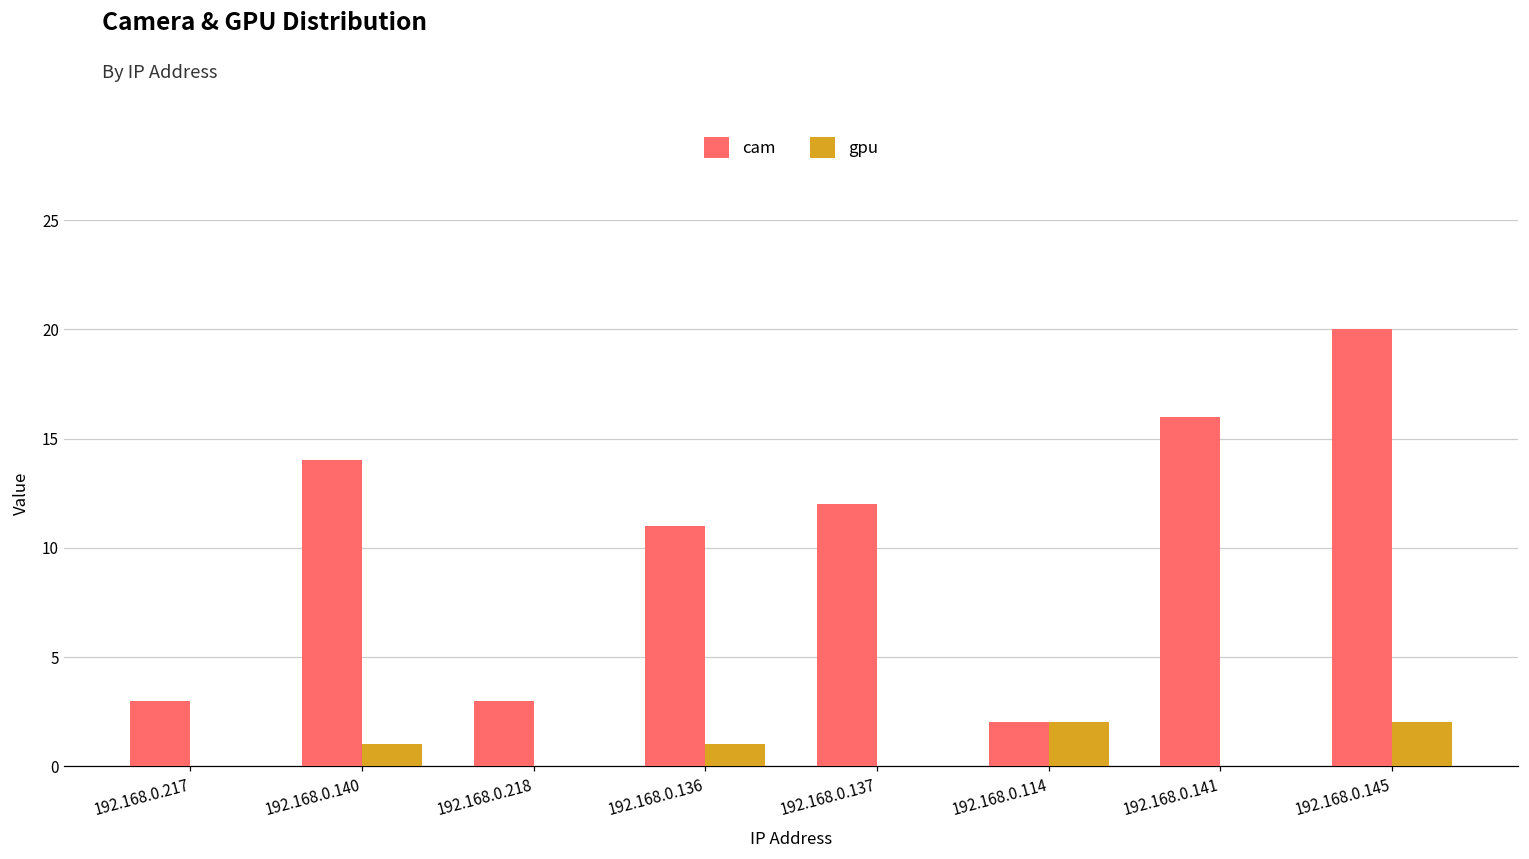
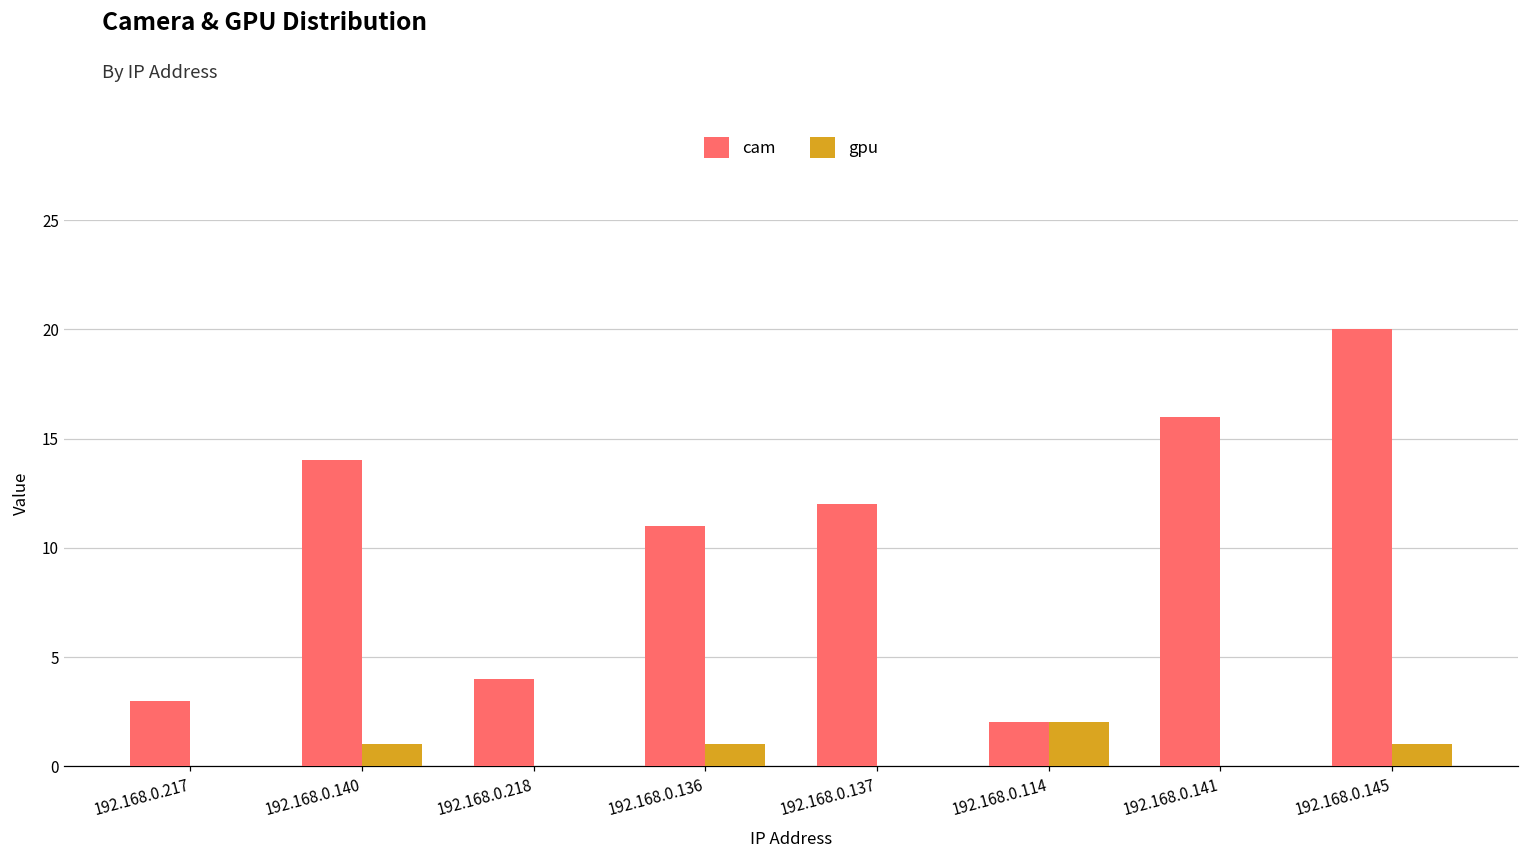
cam, 192.168.0.218: 3 -> 4
gpu, 192.168.0.145: 2 -> 1
